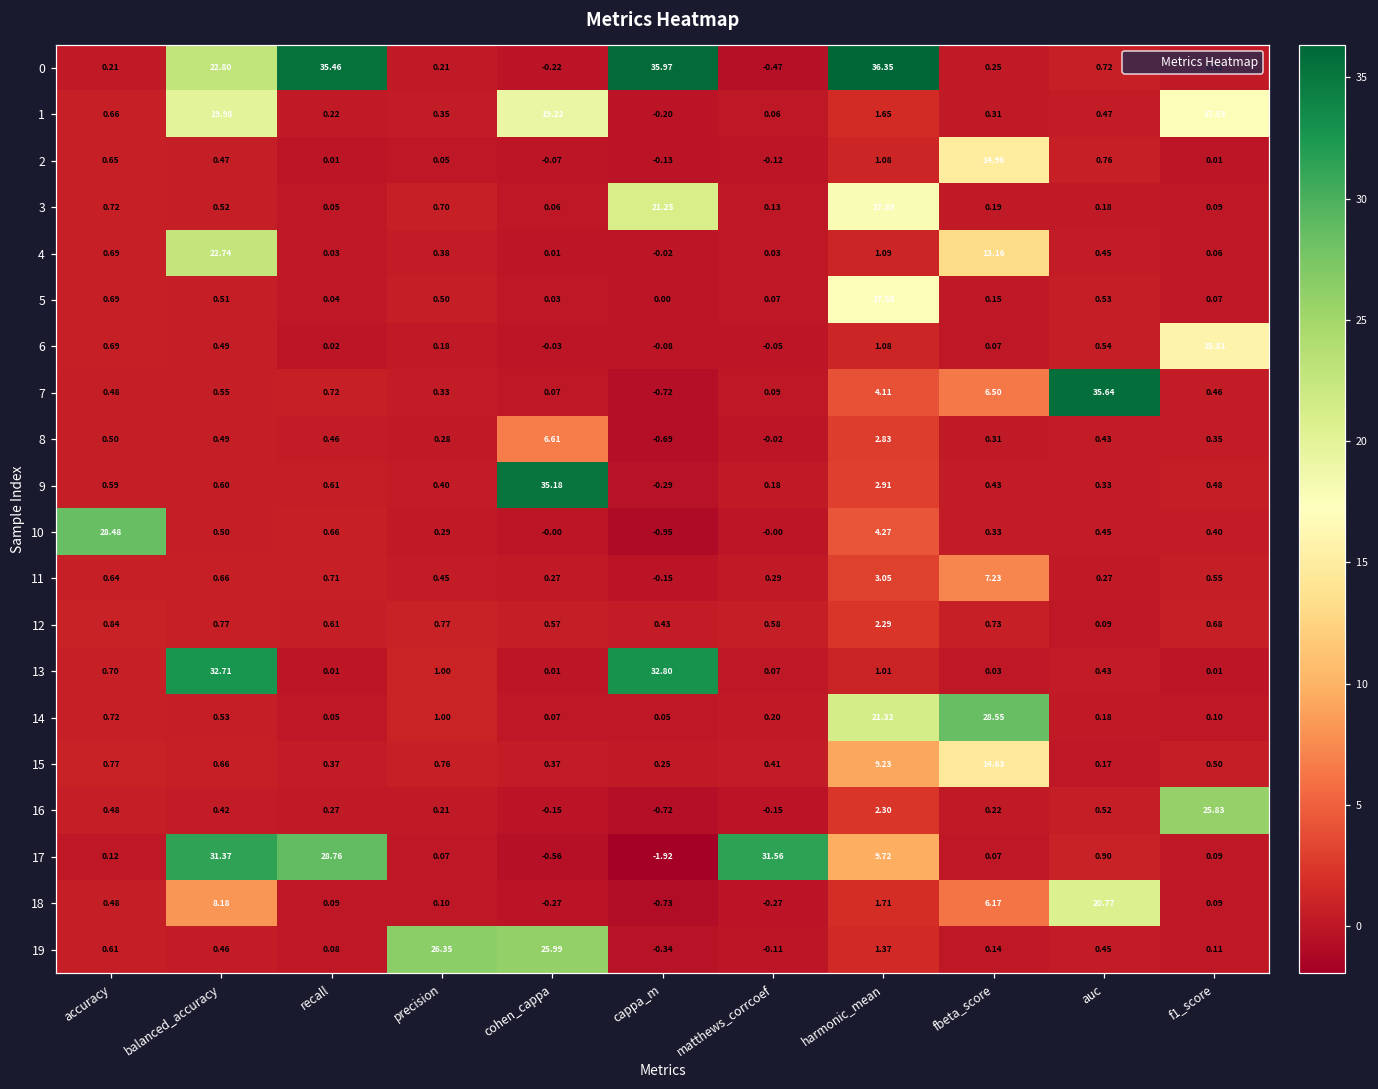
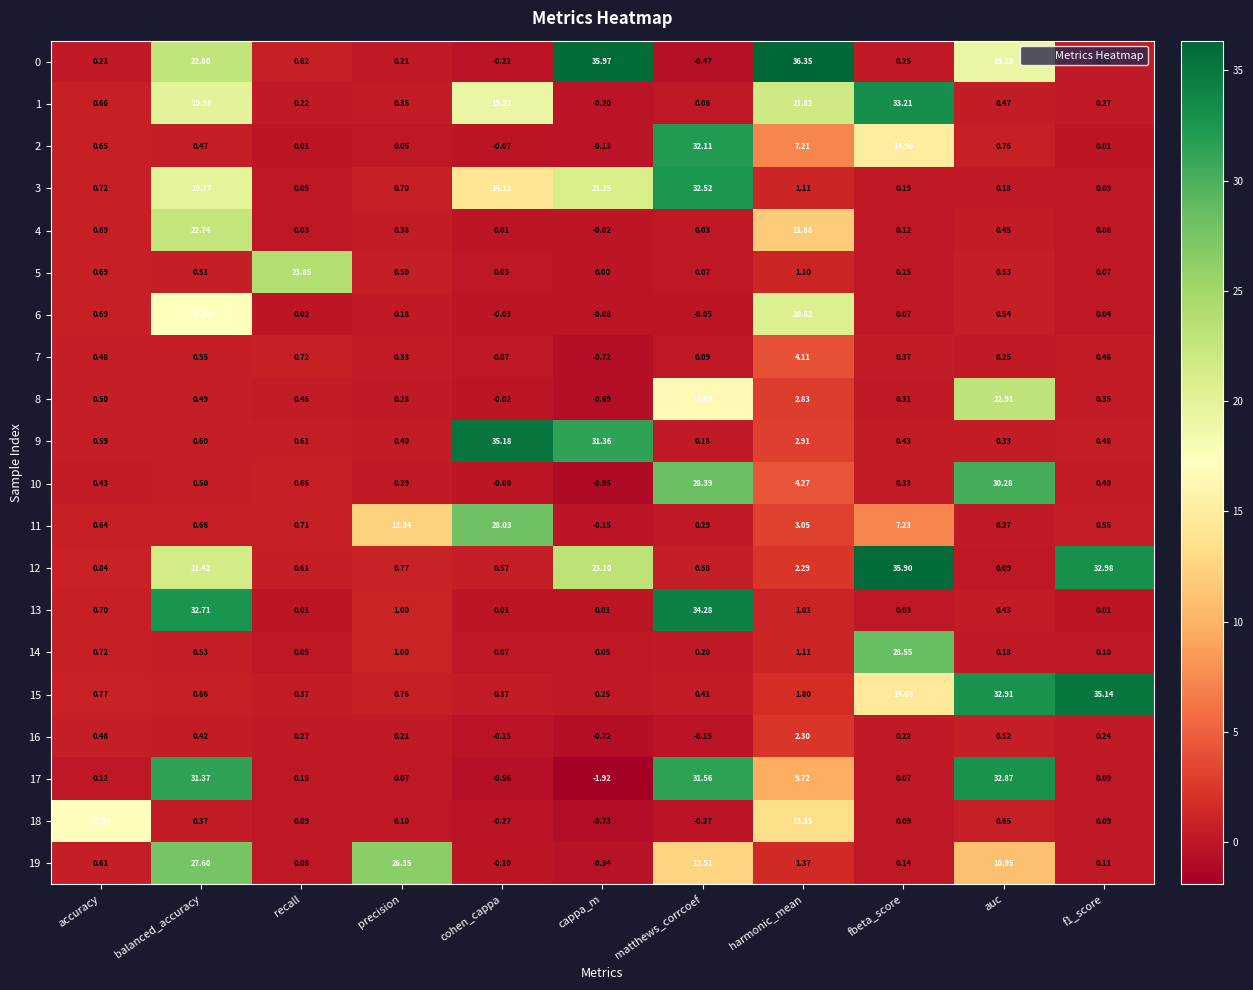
0, recall: 35.46 -> 0.62
0, auc: 0.72 -> 19.28
1, harmonic_mean: 1.65 -> 21.82
1, fbeta_score: 0.31 -> 33.21
1, f1_score: 17.53 -> 0.27
2, matthews_corrcoef: -0.12 -> 32.11
2, harmonic_mean: 1.08 -> 7.21
3, balanced_accuracy: 0.52 -> 19.77
3, cohen_cappa: 0.06 -> 14.11
3, matthews_corrcoef: 0.13 -> 32.52
3, harmonic_mean: 17.89 -> 1.11
4, harmonic_mean: 1.09 -> 11.88
4, fbeta_score: 13.16 -> 0.12
5, recall: 0.04 -> 23.85
5, harmonic_mean: 17.58 -> 1.10
6, balanced_accuracy: 0.49 -> 17.34
6, harmonic_mean: 1.08 -> 20.62
6, f1_score: 15.81 -> 0.04
7, fbeta_score: 6.50 -> 0.37
7, auc: 35.64 -> 0.25
8, cohen_cappa: 6.61 -> -0.02
8, matthews_corrcoef: -0.02 -> 16.55
8, auc: 0.43 -> 22.91
9, cappa_m: -0.29 -> 31.36
10, accuracy: 28.48 -> 0.43
10, matthews_corrcoef: -0.00 -> 28.39
10, auc: 0.45 -> 30.28
11, precision: 0.45 -> 12.34
11, cohen_cappa: 0.27 -> 28.03
12, balanced_accuracy: 0.77 -> 21.42
12, cappa_m: 0.43 -> 23.10
12, fbeta_score: 0.73 -> 35.90
12, f1_score: 0.68 -> 32.98
13, cappa_m: 32.80 -> 0.01
13, matthews_corrcoef: 0.07 -> 34.28
14, harmonic_mean: 21.32 -> 1.11
15, harmonic_mean: 9.23 -> 1.80
15, auc: 0.17 -> 32.91
15, f1_score: 0.50 -> 35.14
16, f1_score: 25.83 -> 0.24
17, recall: 28.76 -> 0.15
17, auc: 0.90 -> 32.87
18, accuracy: 0.48 -> 16.98
18, balanced_accuracy: 8.18 -> 0.37
18, harmonic_mean: 1.71 -> 13.35
18, fbeta_score: 6.17 -> 0.09
18, auc: 20.77 -> 0.65
19, balanced_accuracy: 0.46 -> 27.60
19, cohen_cappa: 25.99 -> -0.10
19, matthews_corrcoef: -0.11 -> 12.51
19, auc: 0.45 -> 10.95
